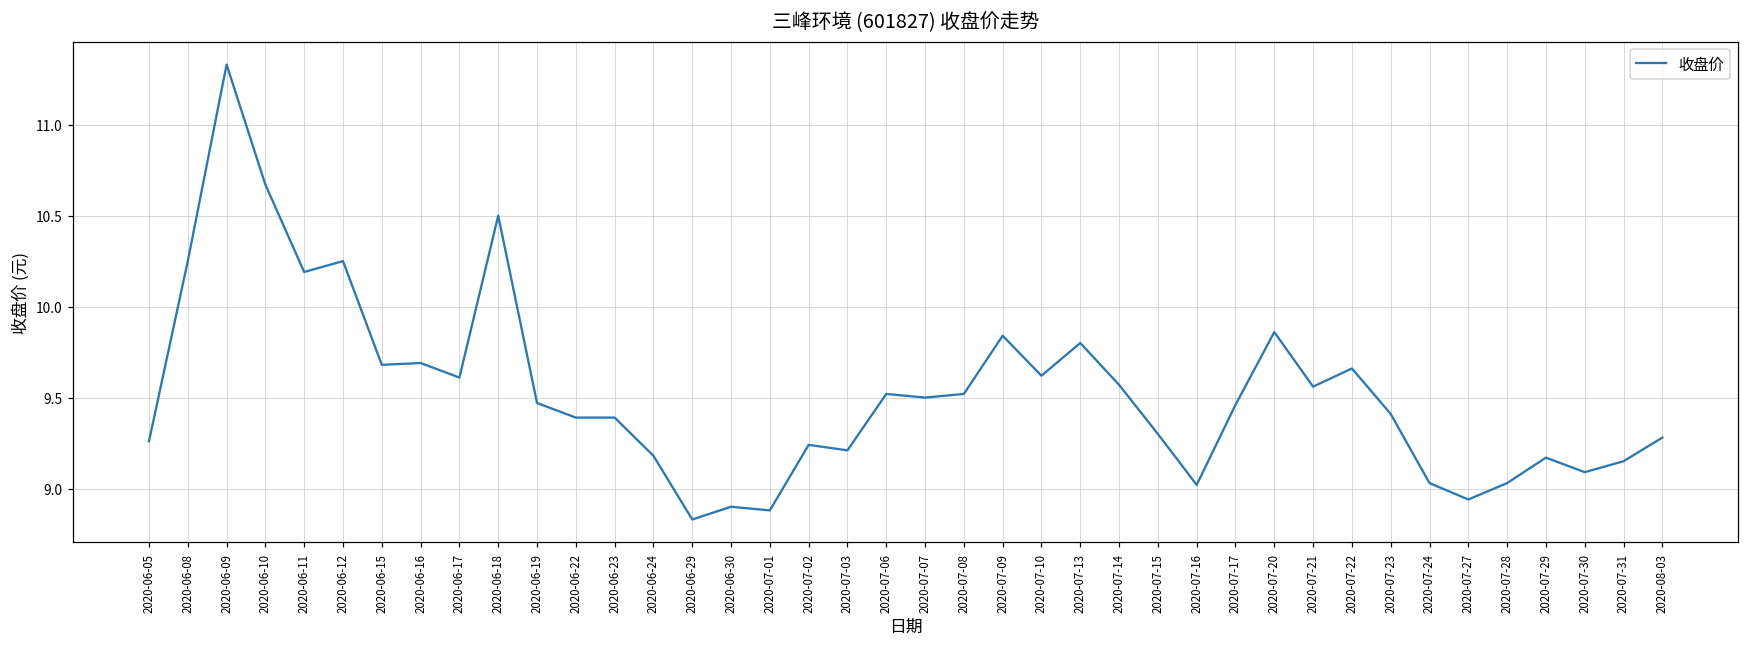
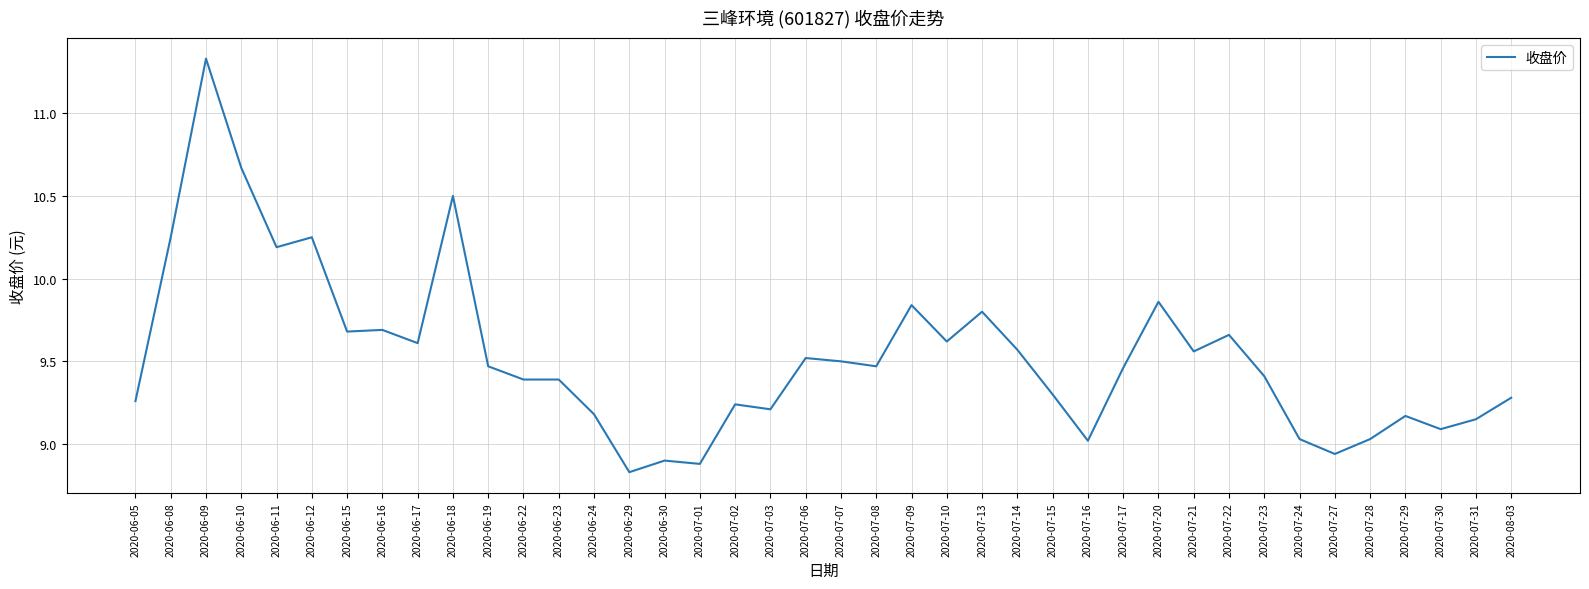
2020-07-08: 9.52 -> 9.47
